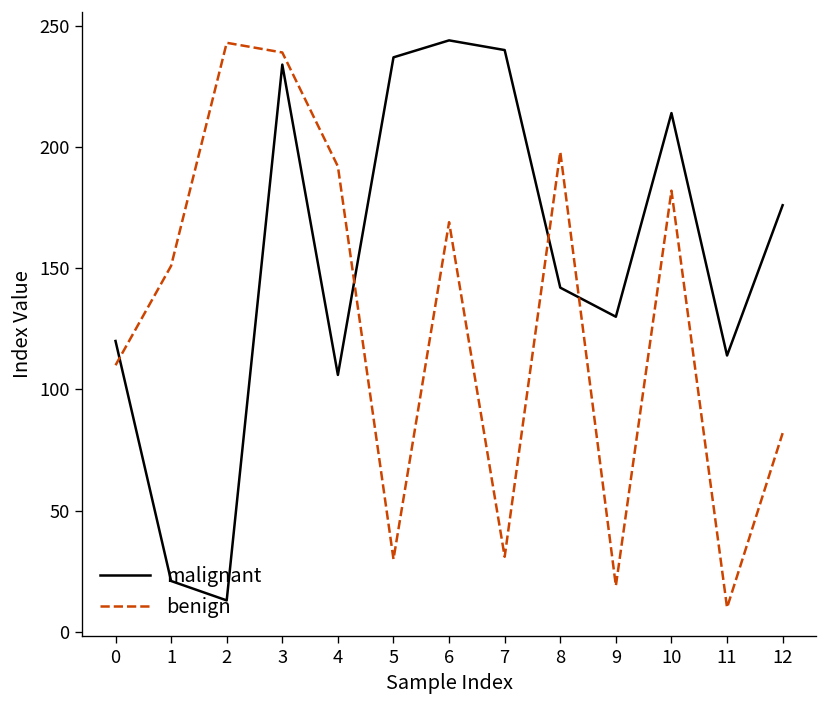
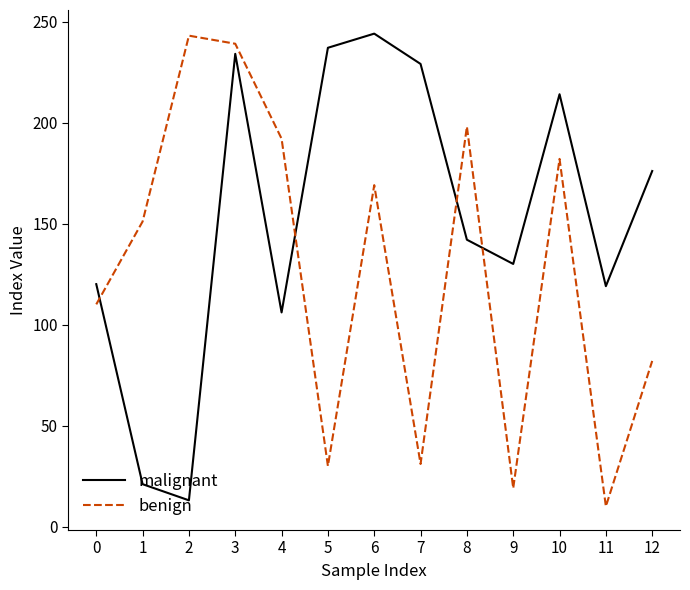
malignant, 7: 240 -> 229
malignant, 11: 114 -> 119
